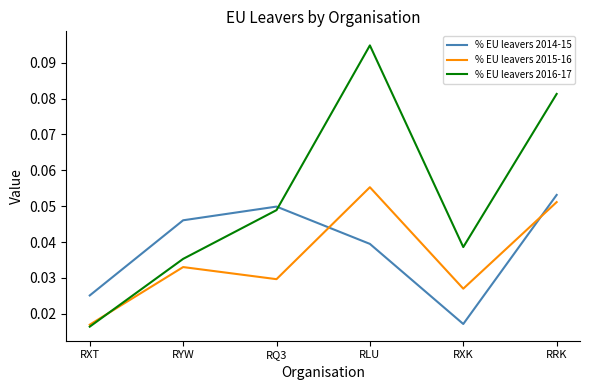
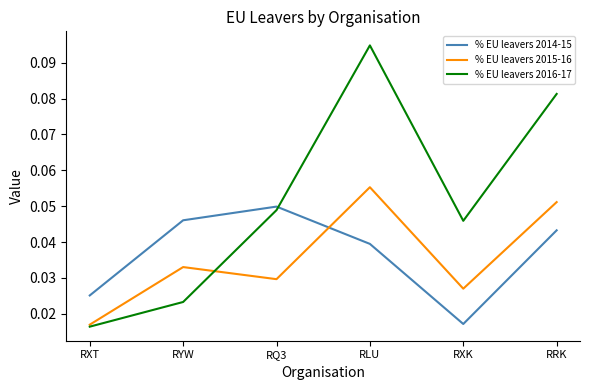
% EU leavers 2016-17, RYW: 0.035 -> 0.023
% EU leavers 2016-17, RXK: 0.039 -> 0.046
% EU leavers 2014-15, RRK: 0.053 -> 0.043
